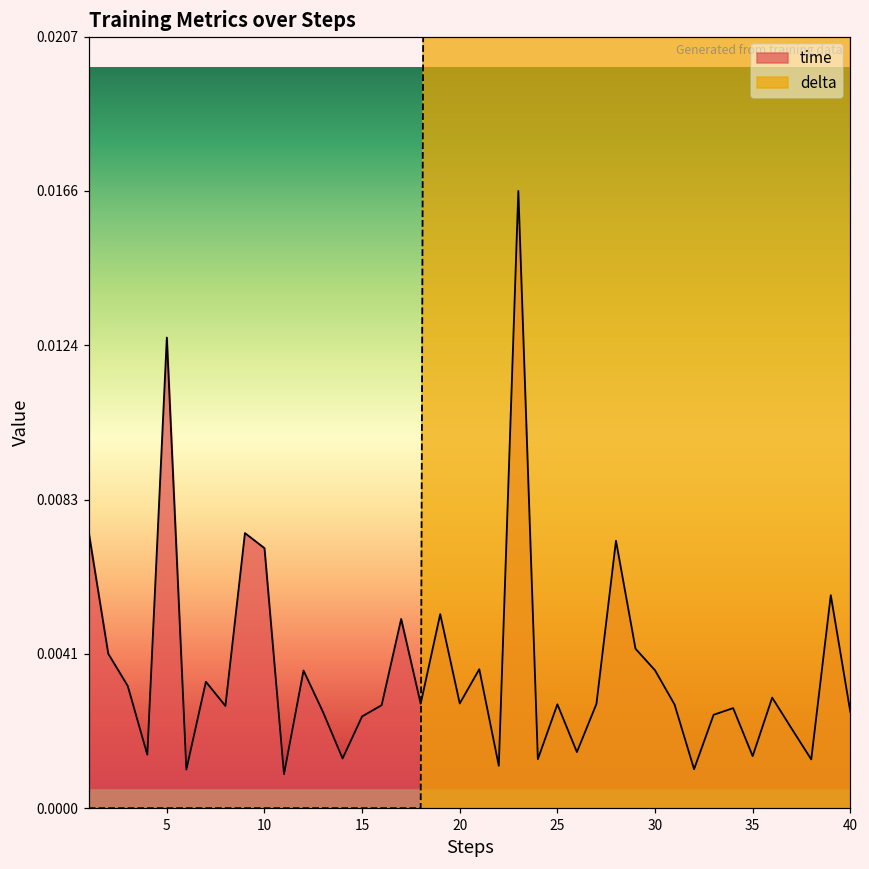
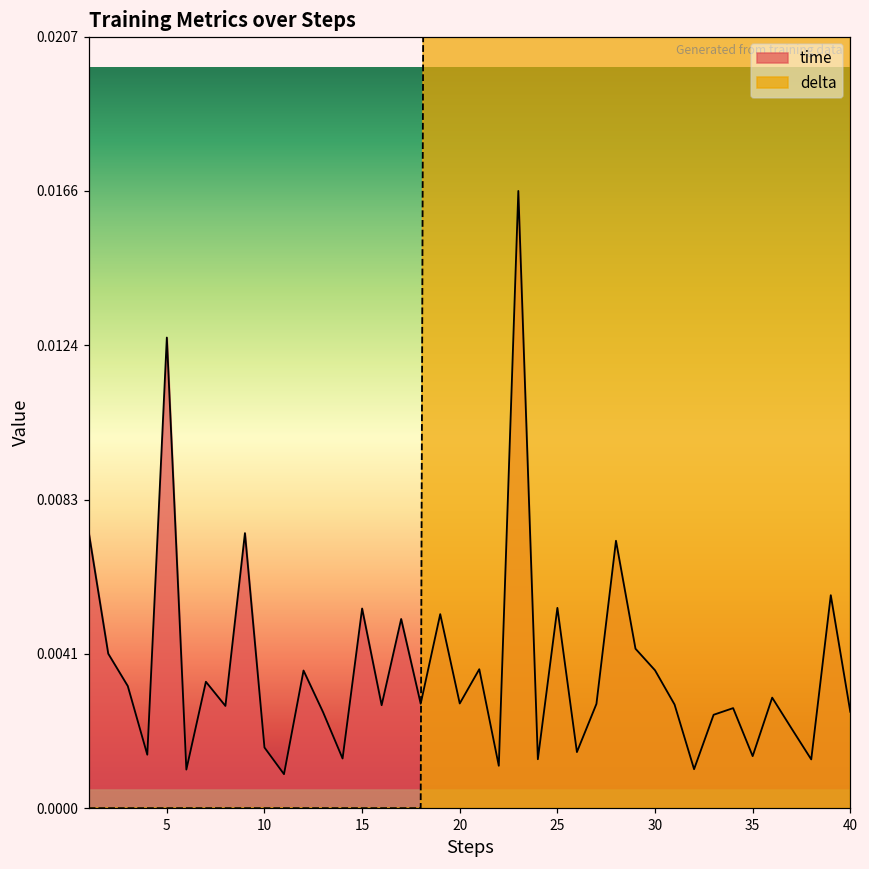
time, 10: 0.0070 -> 0.0016
time, 15: 0.0025 -> 0.0054
time, 25: 0.0028 -> 0.0054
